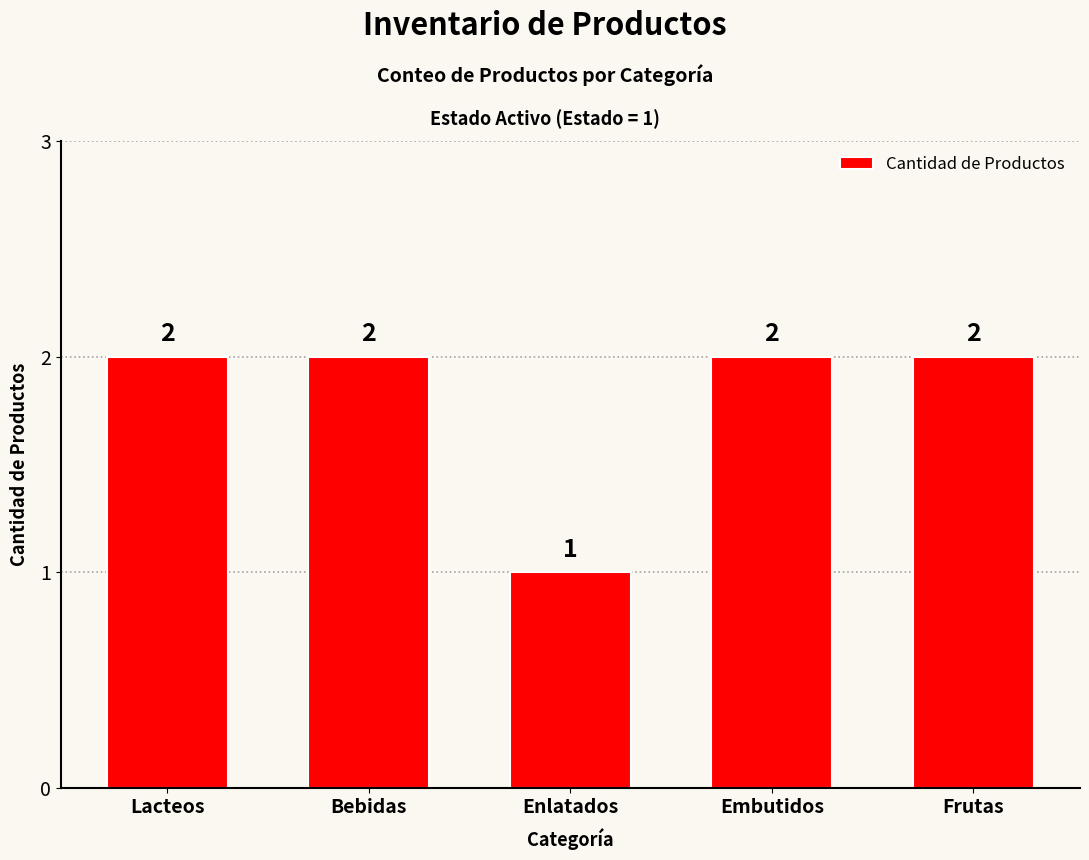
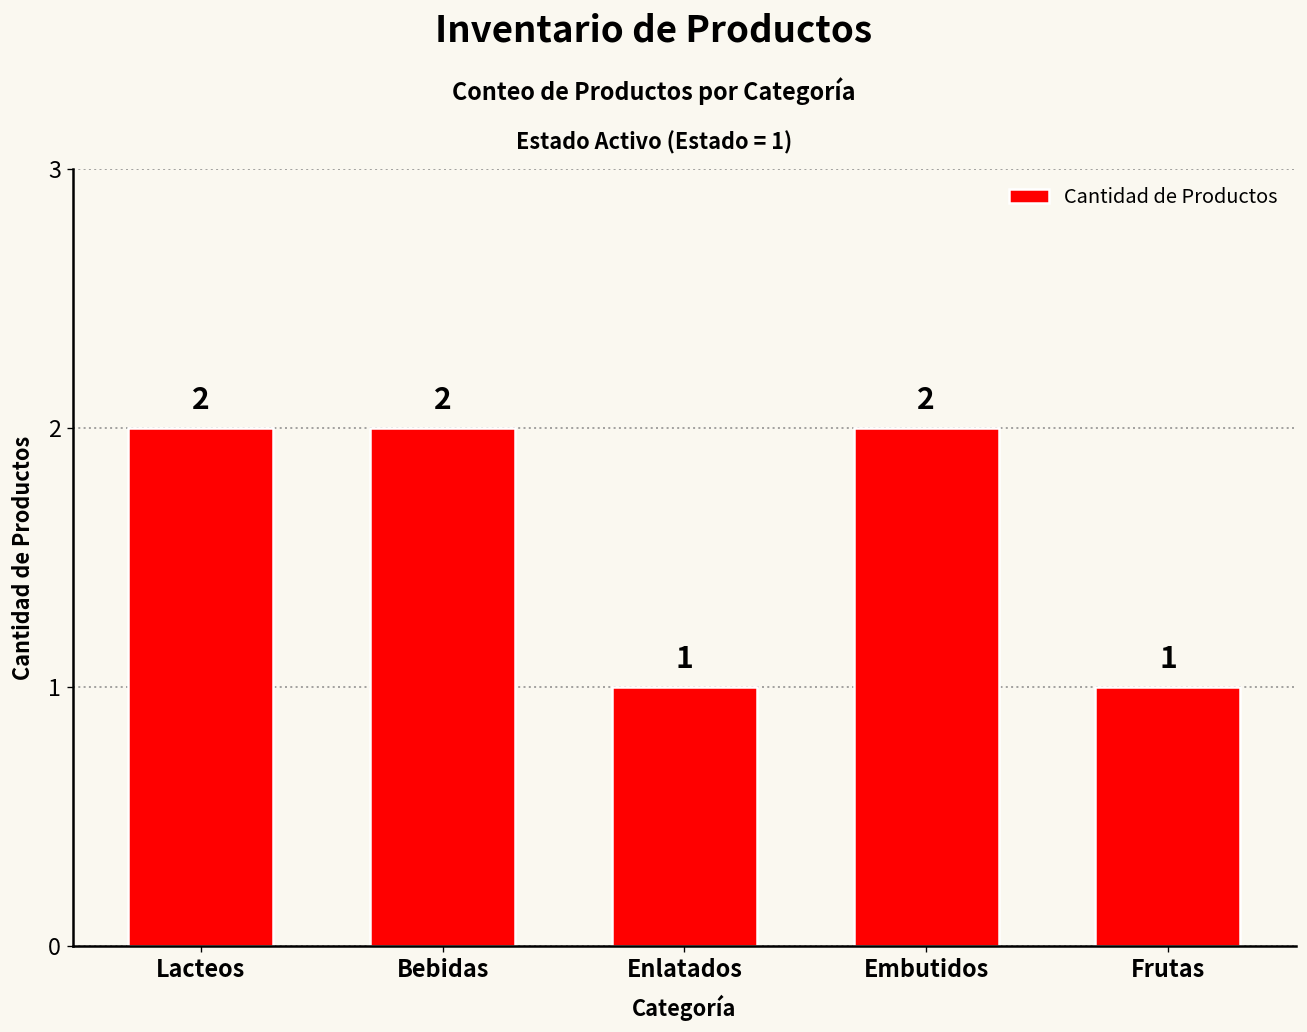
Frutas: 2 -> 1
